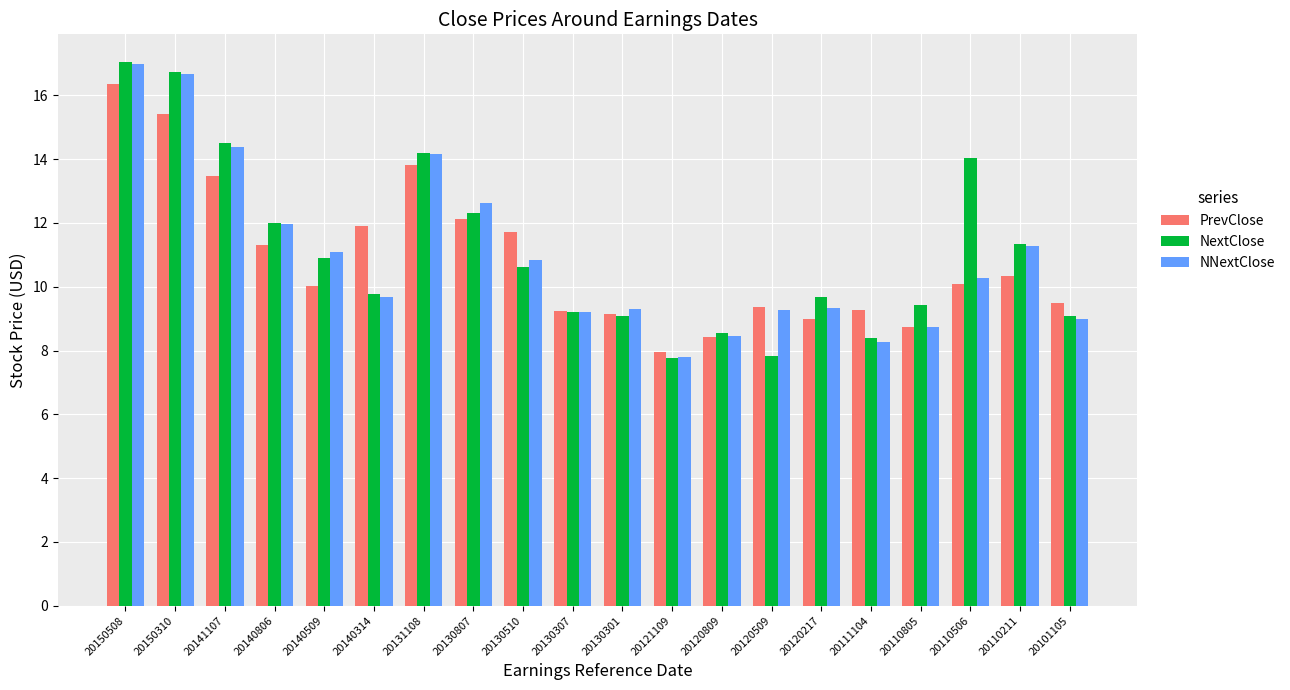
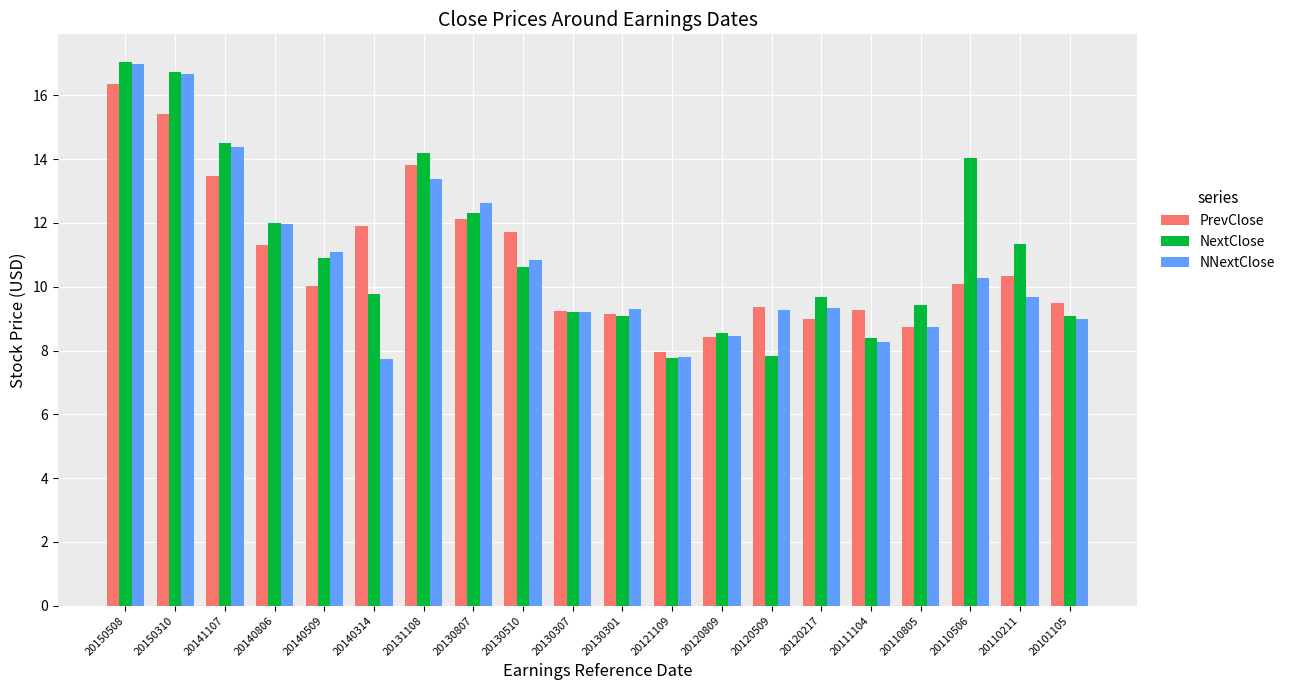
NNextClose, 20140314: 9.7 -> 7.7
NNextClose, 20131108: 14.2 -> 13.4
NNextClose, 20110211: 11.3 -> 9.7
